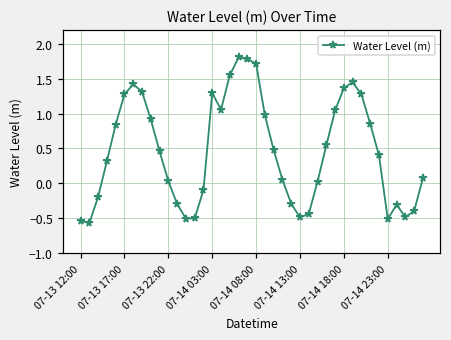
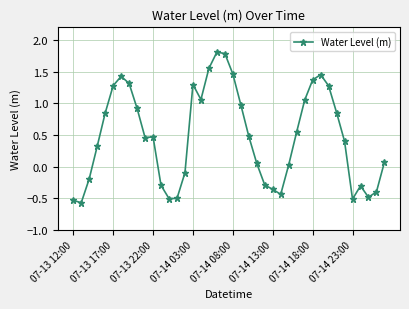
07-13 22:00: 0.0 -> 0.5
07-14 08:00: 1.7 -> 1.5
07-14 13:00: -0.5 -> -0.4
